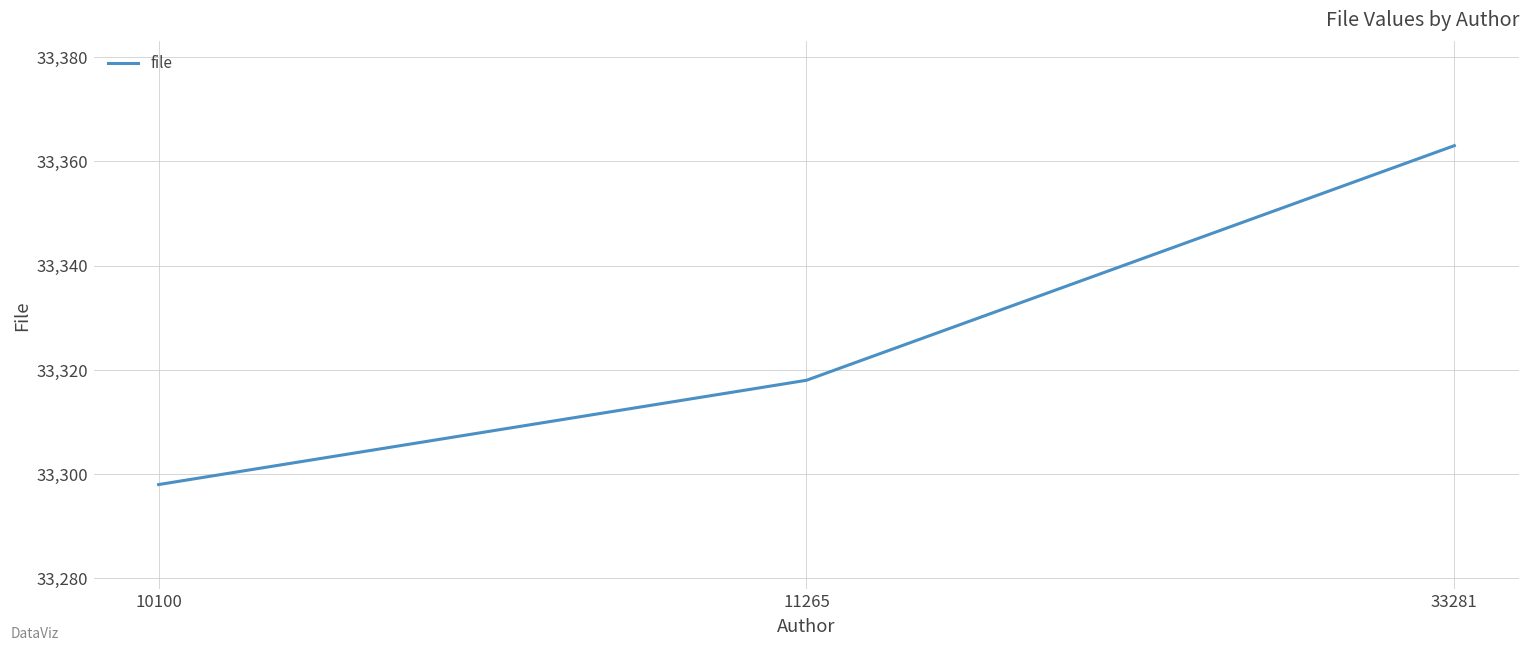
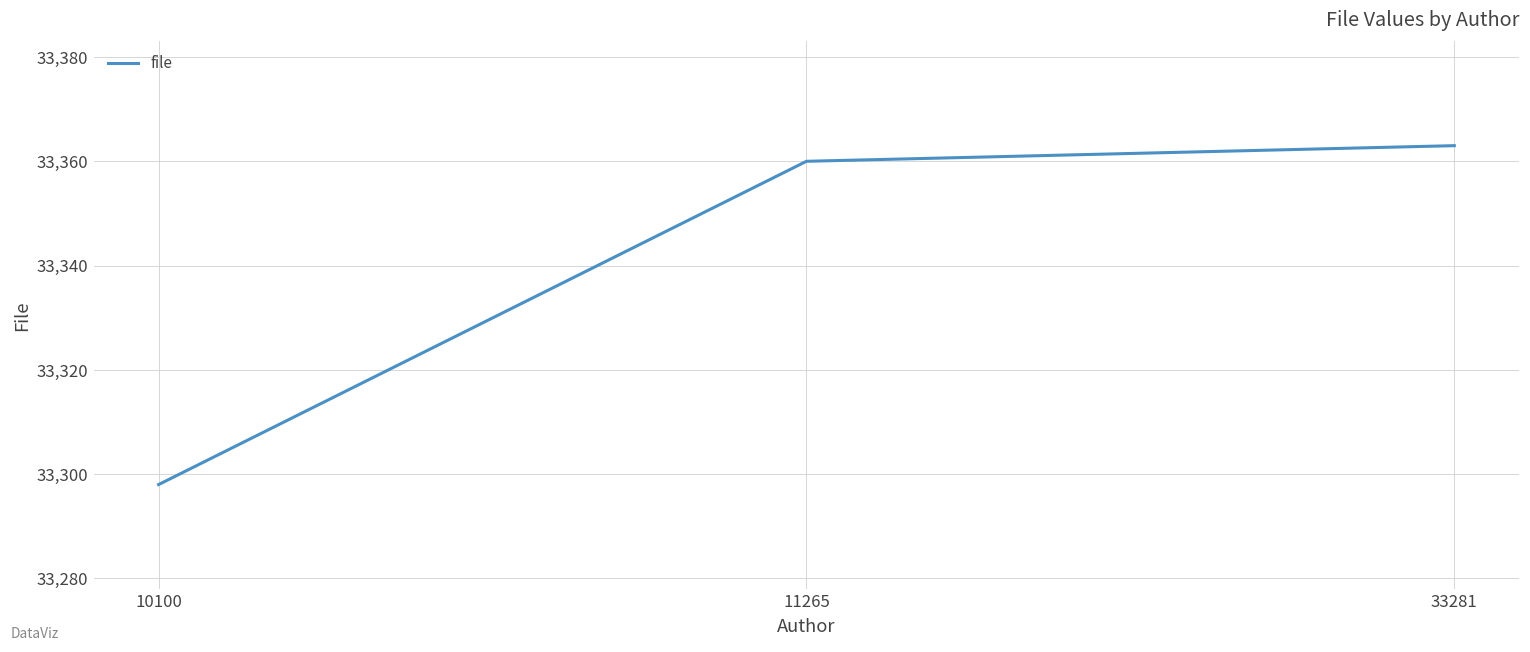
11265: 33,318 -> 33,360
